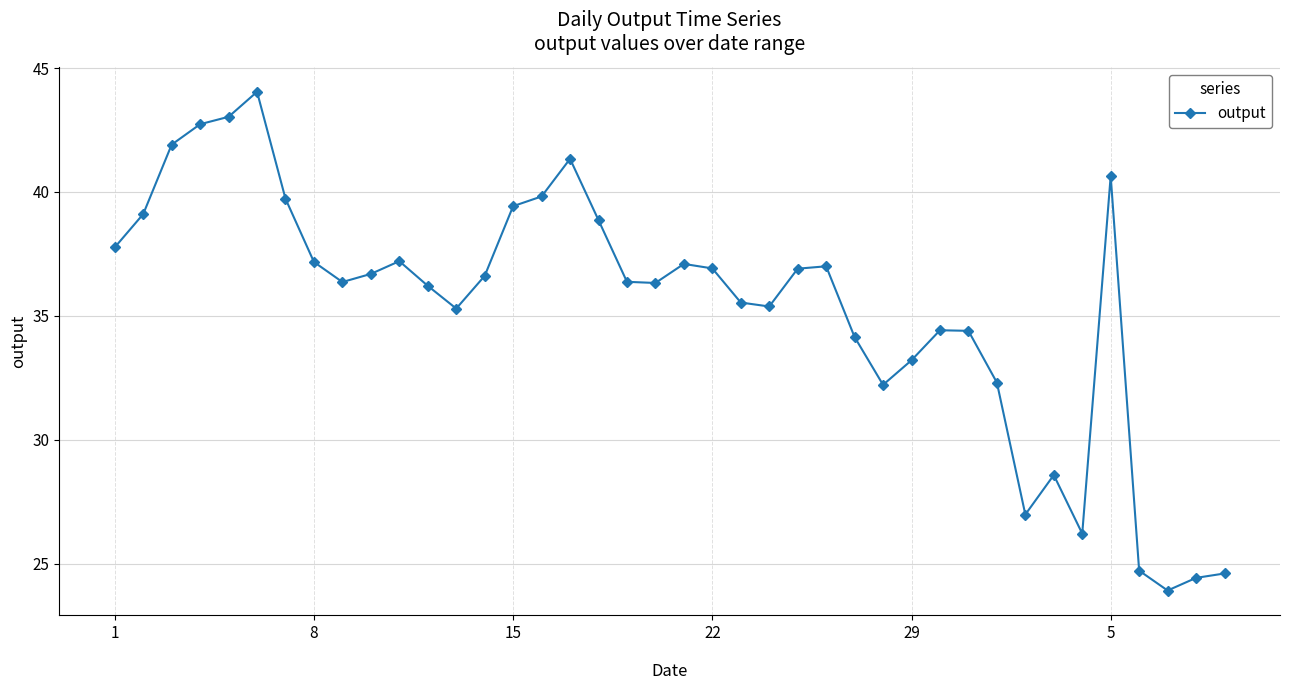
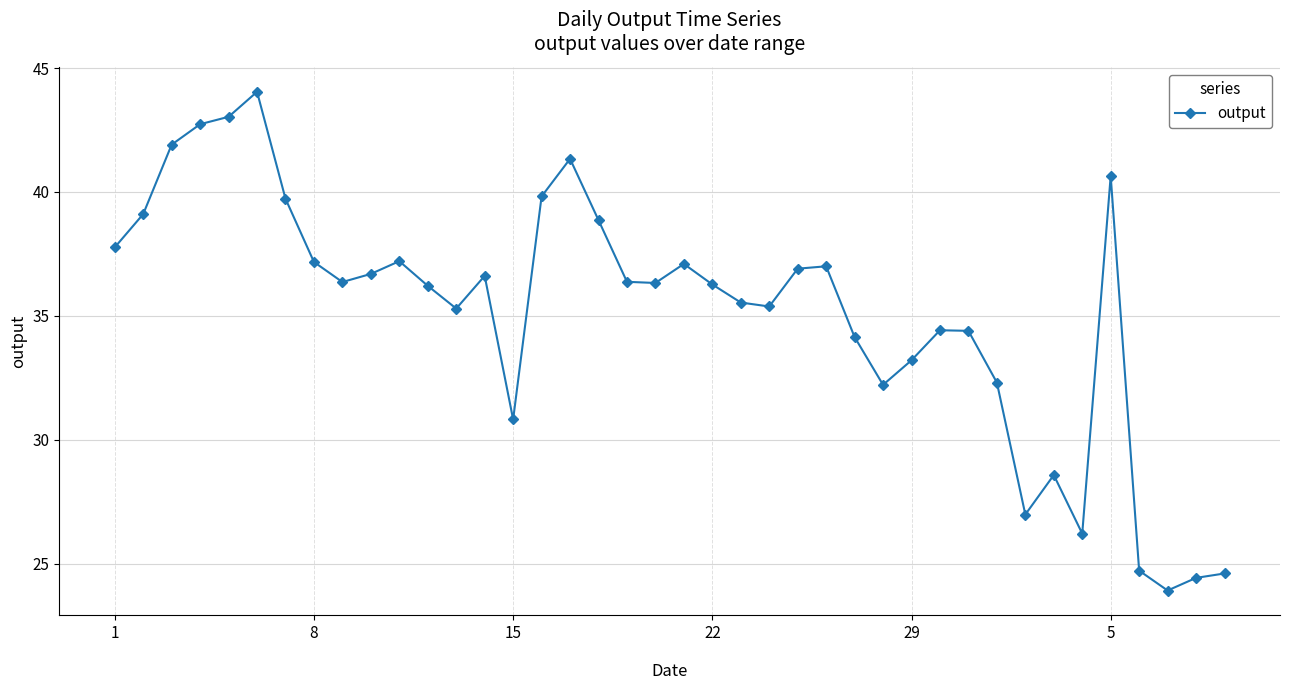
15: 39.4 -> 30.8
22: 36.9 -> 36.3
